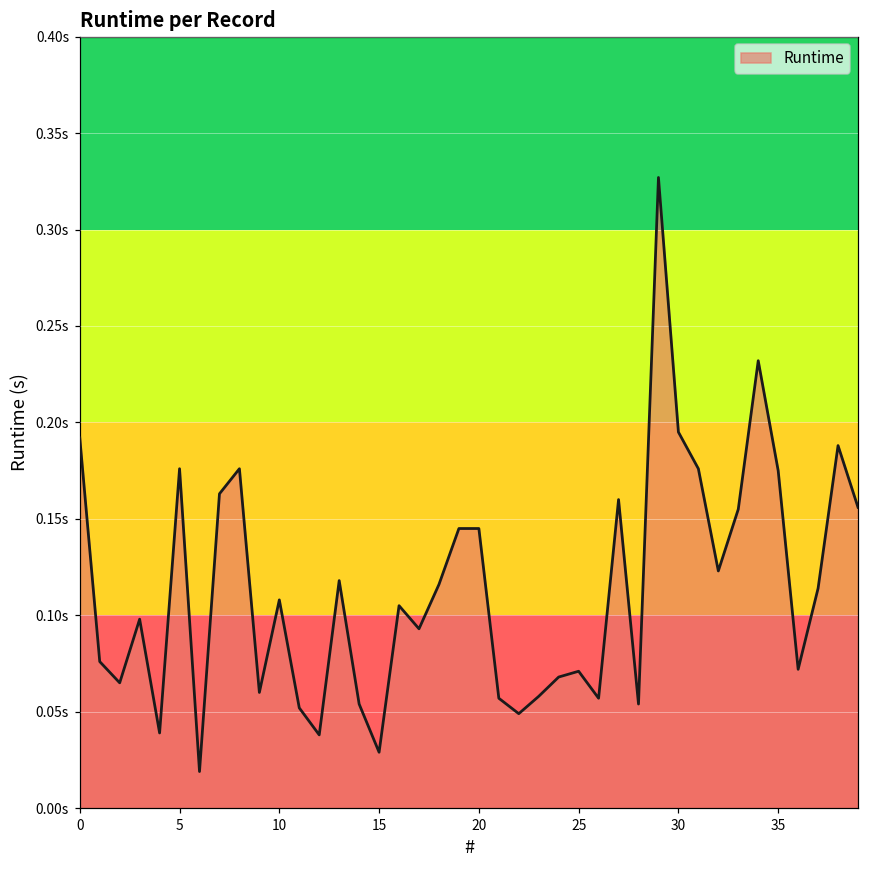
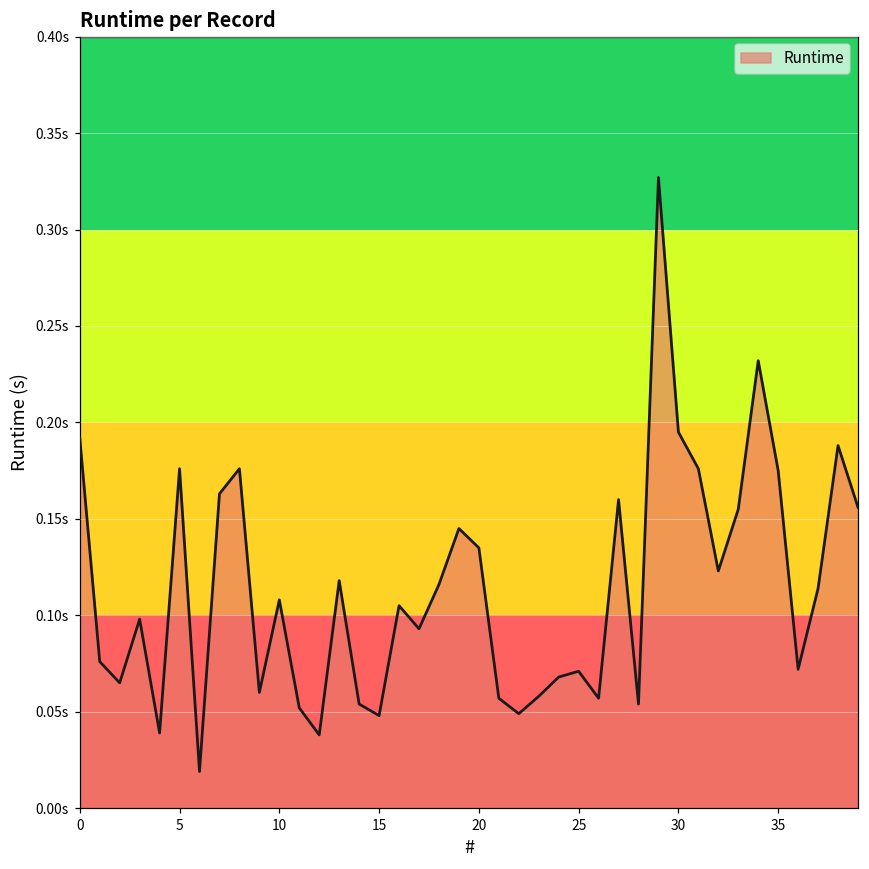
15: 0.029s -> 0.048s
20: 0.145s -> 0.135s
